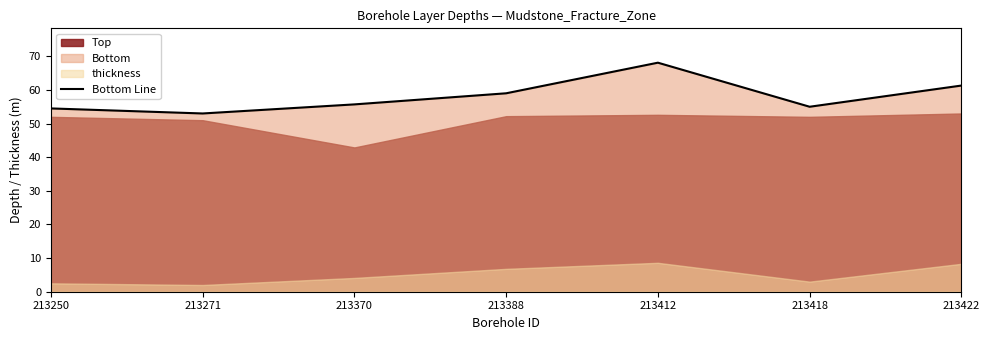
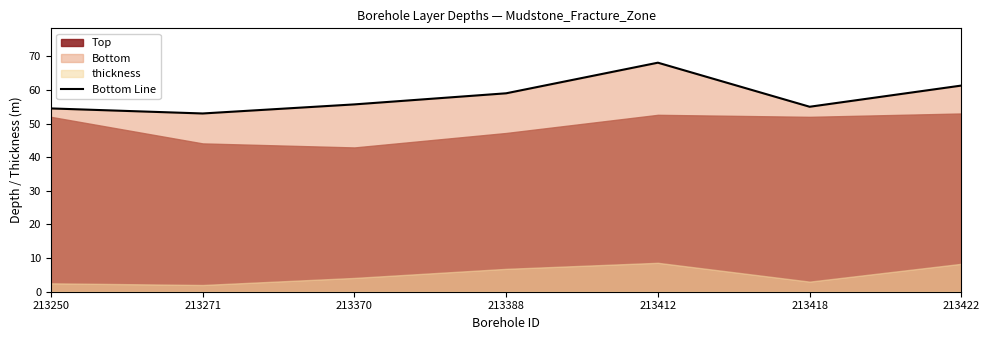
Top, 213271: 51 -> 44
Top, 213388: 52 -> 47
